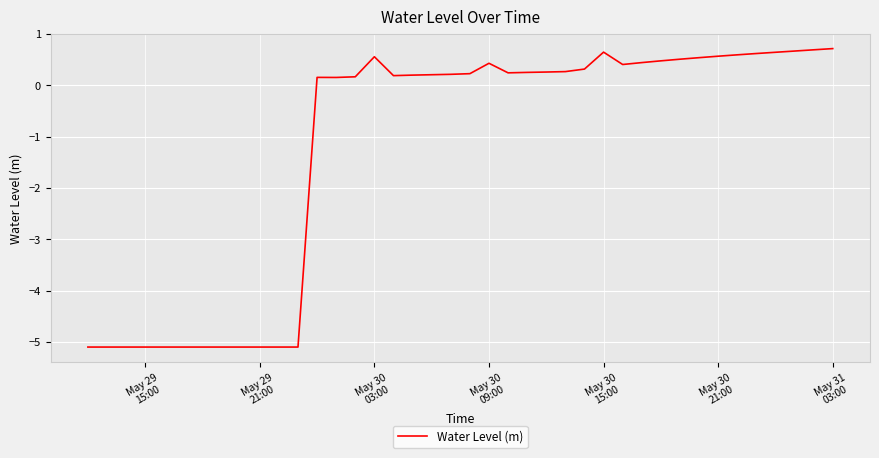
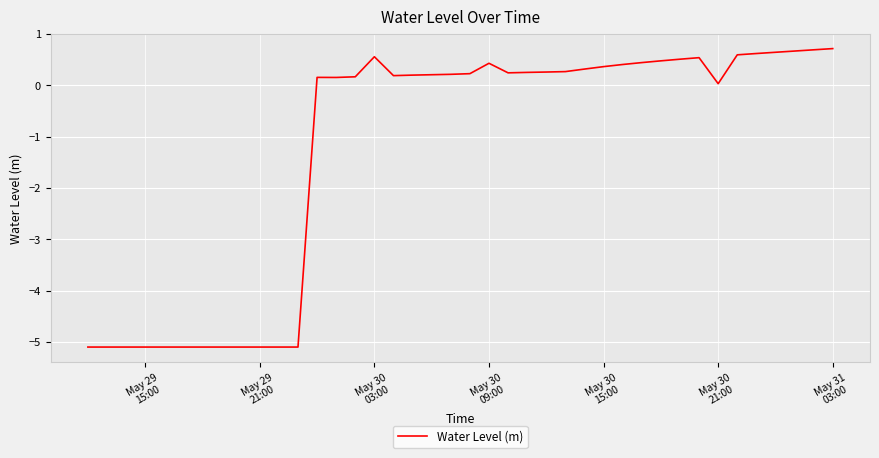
May 30 15:00: 0.6 -> 0.4
May 30 21:00: 0.6 -> 0.0
